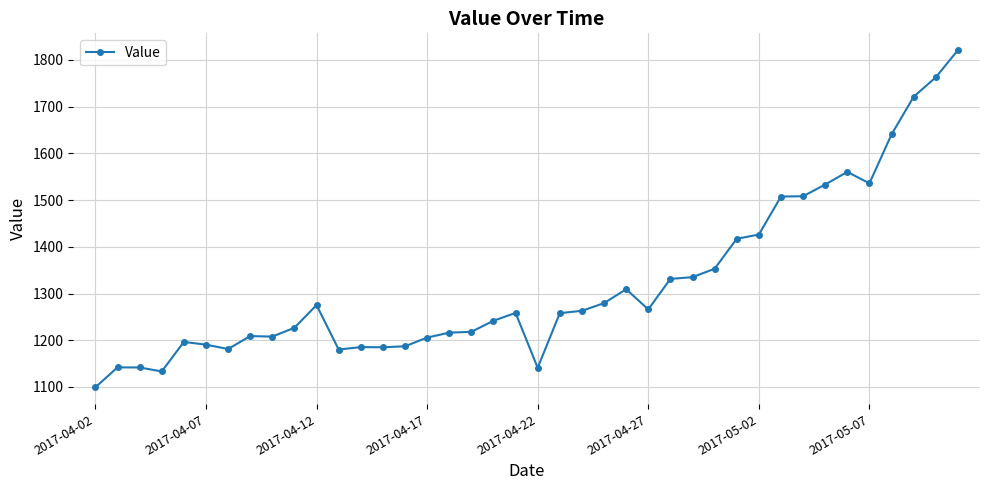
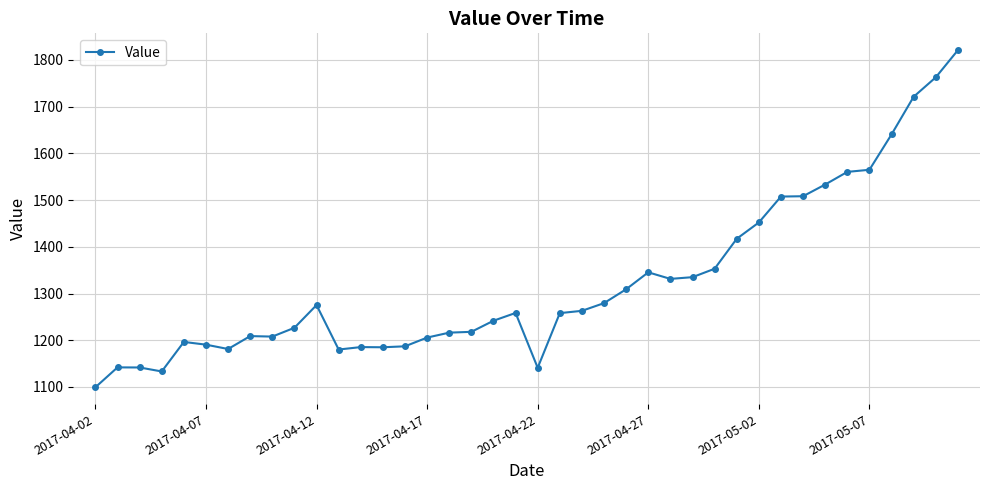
2017-04-27: 1270 -> 1350
2017-05-02: 1430 -> 1450
2017-05-07: 1540 -> 1560
